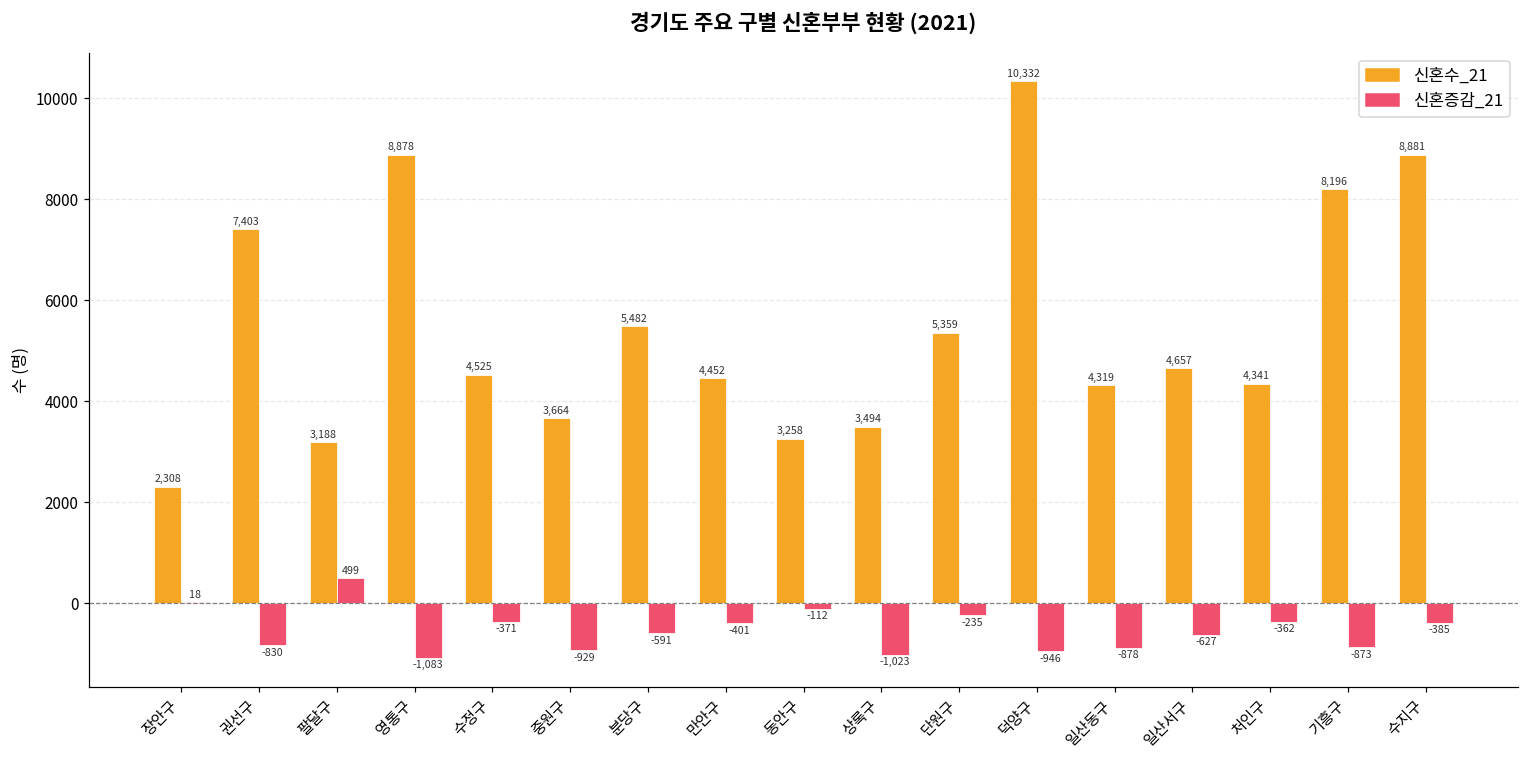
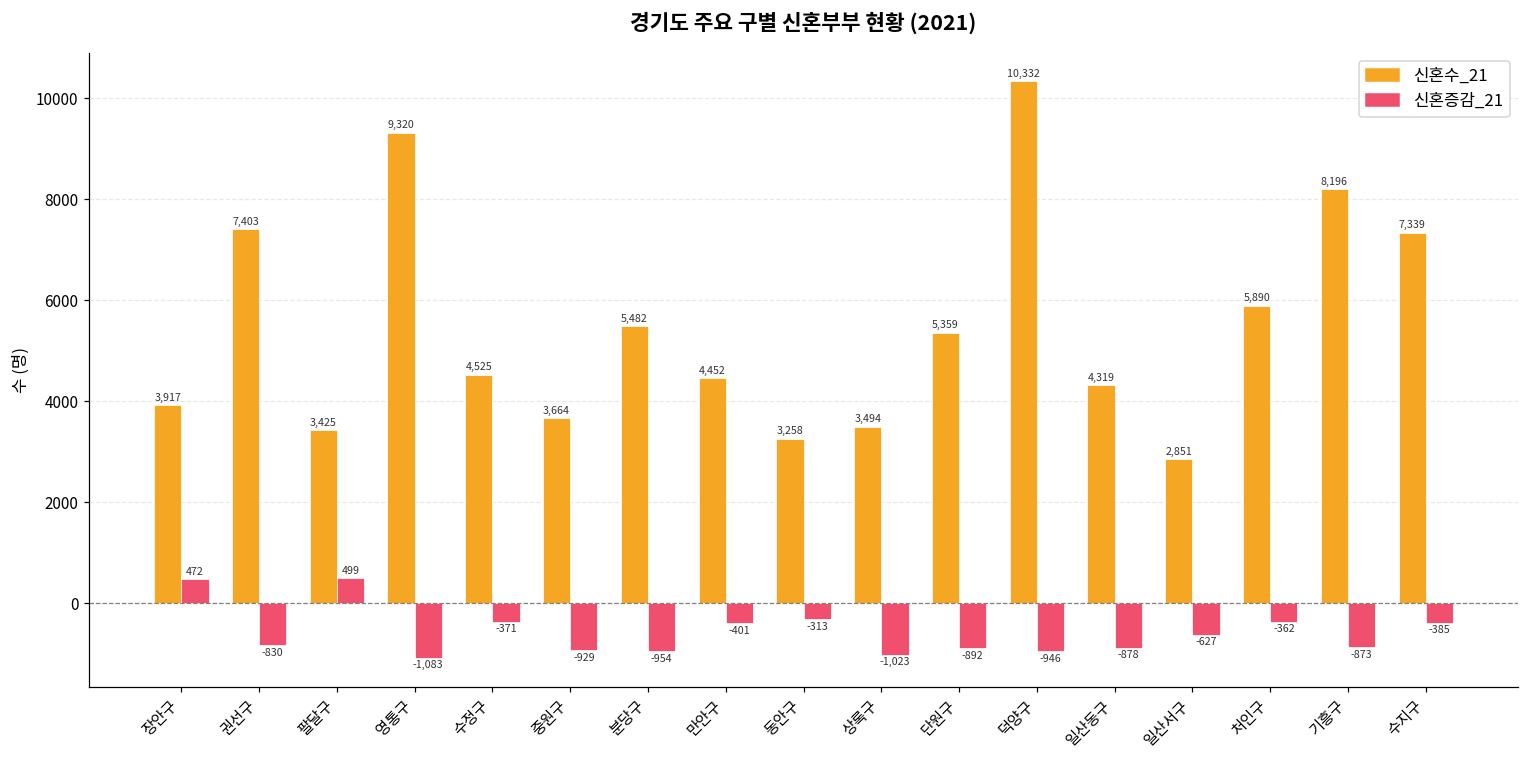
신혼수_21, 장안구: 2,308 -> 3,917
신혼증감_21, 장안구: 18 -> 472
신혼수_21, 팔달구: 3,188 -> 3,425
신혼수_21, 영통구: 8,878 -> 9,320
신혼증감_21, 분당구: -591 -> -954
신혼증감_21, 동안구: -112 -> -313
신혼증감_21, 단원구: -235 -> -892
신혼수_21, 일산서구: 4,657 -> 2,851
신혼수_21, 처인구: 4,341 -> 5,890
신혼수_21, 수지구: 8,881 -> 7,339
